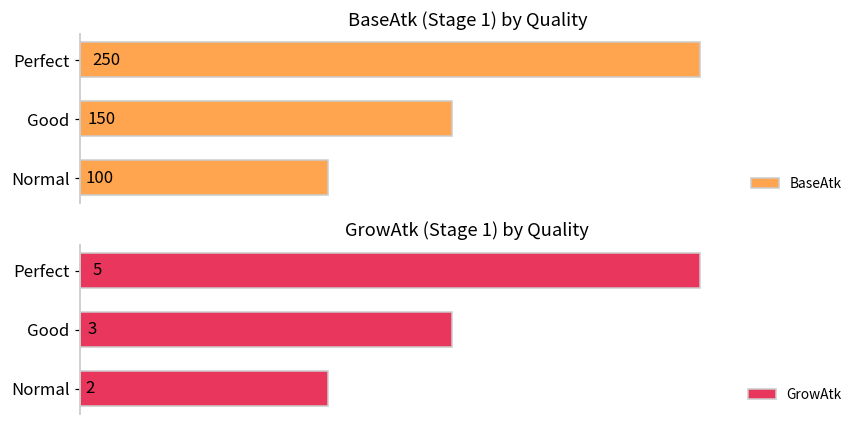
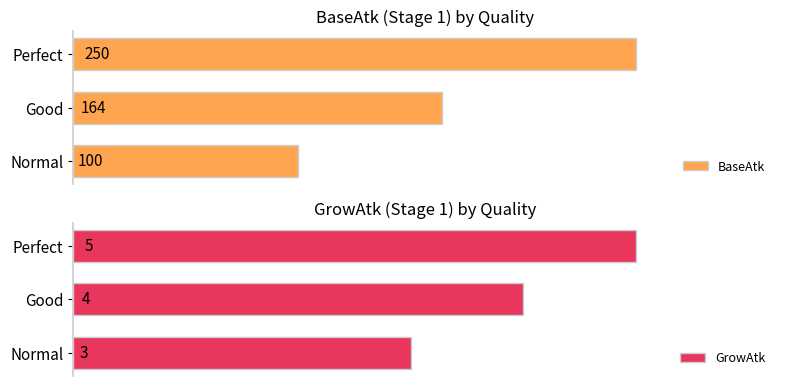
BaseAtk (Stage 1) by Quality, Good: 150 -> 164
GrowAtk (Stage 1) by Quality, Good: 3 -> 4
GrowAtk (Stage 1) by Quality, Normal: 2 -> 3
